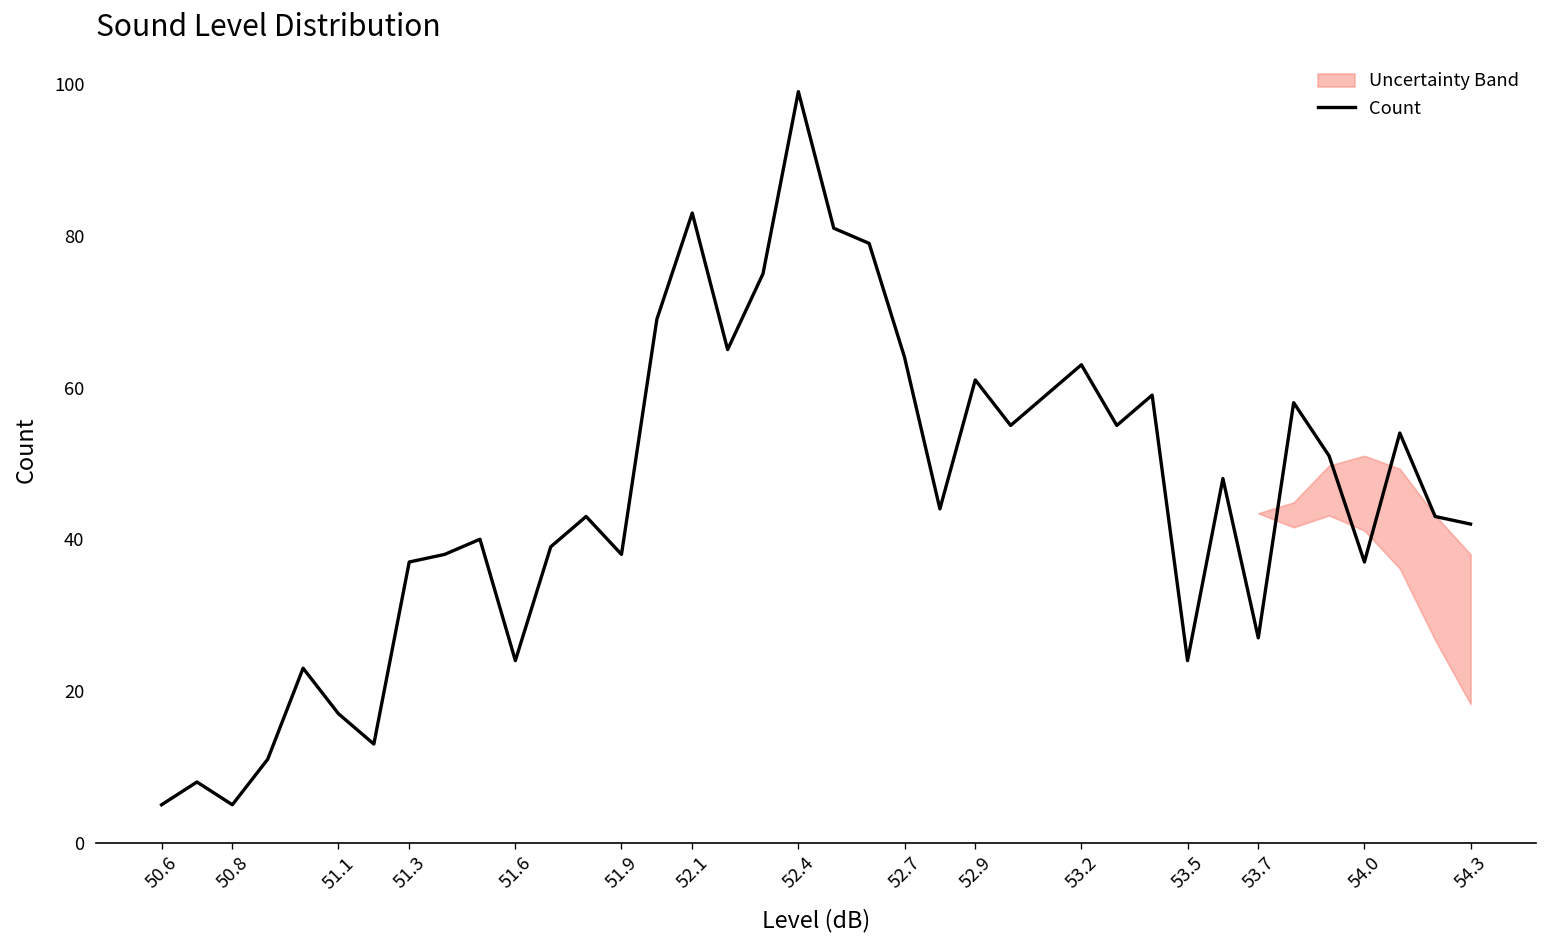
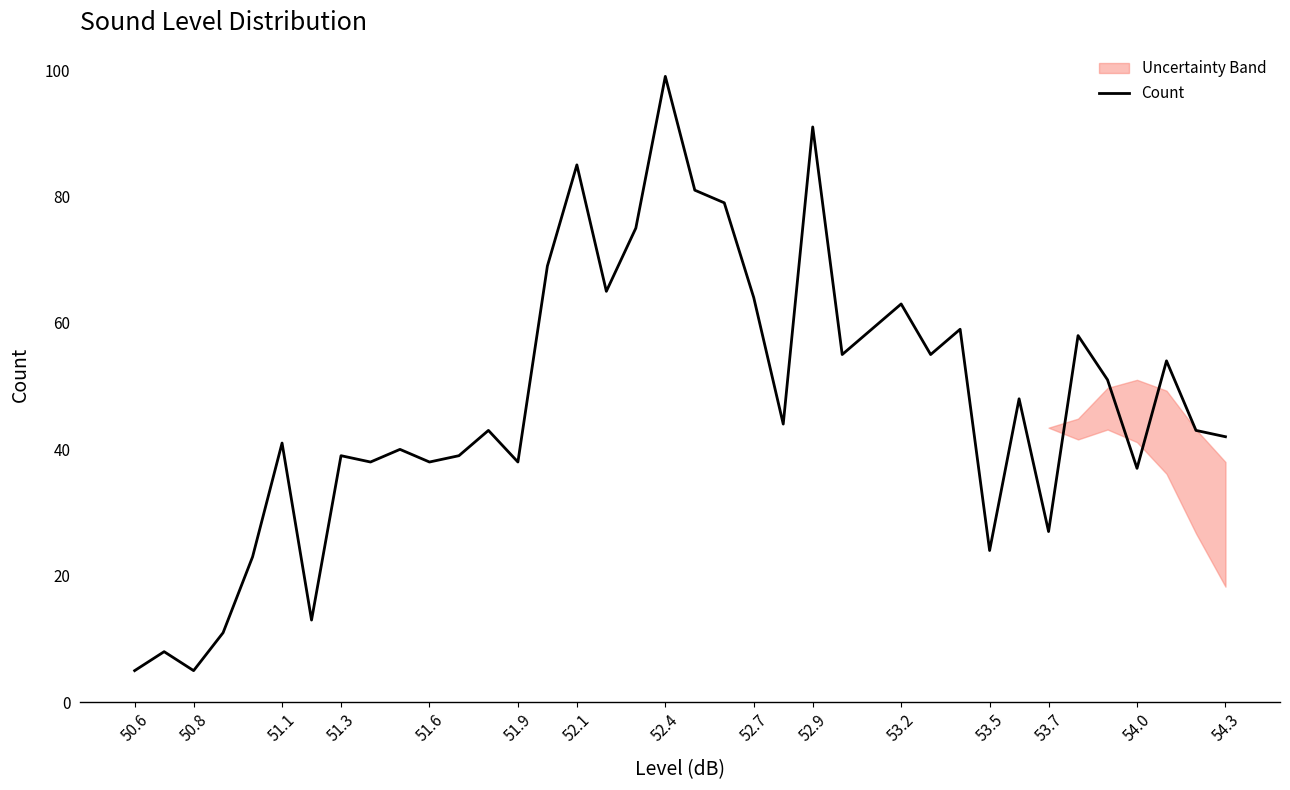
Count, 51.1: 17 -> 41
Count, 51.3: 37 -> 39
Count, 51.6: 24 -> 38
Count, 52.1: 83 -> 85
Count, 52.9: 61 -> 91
